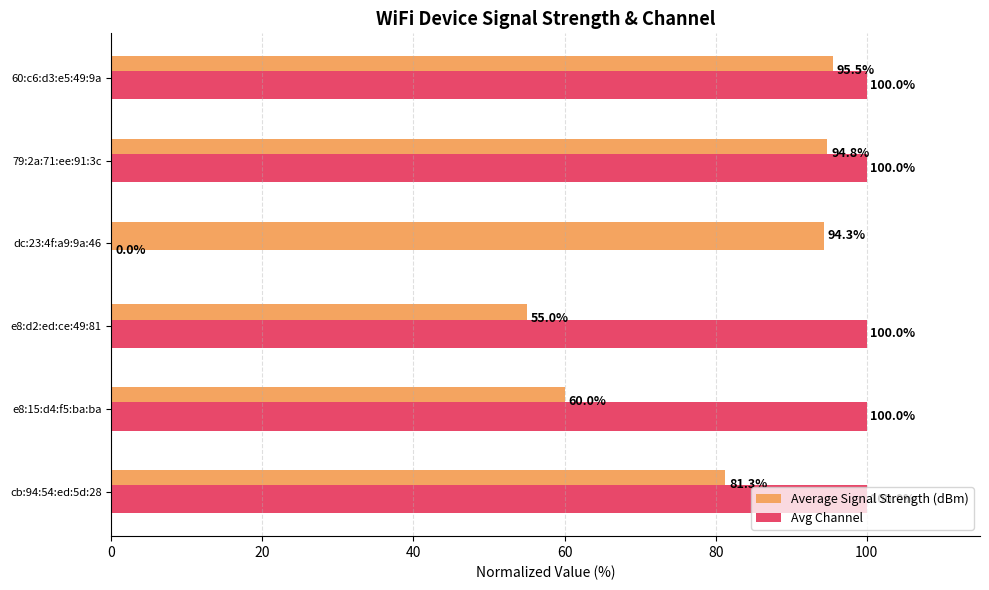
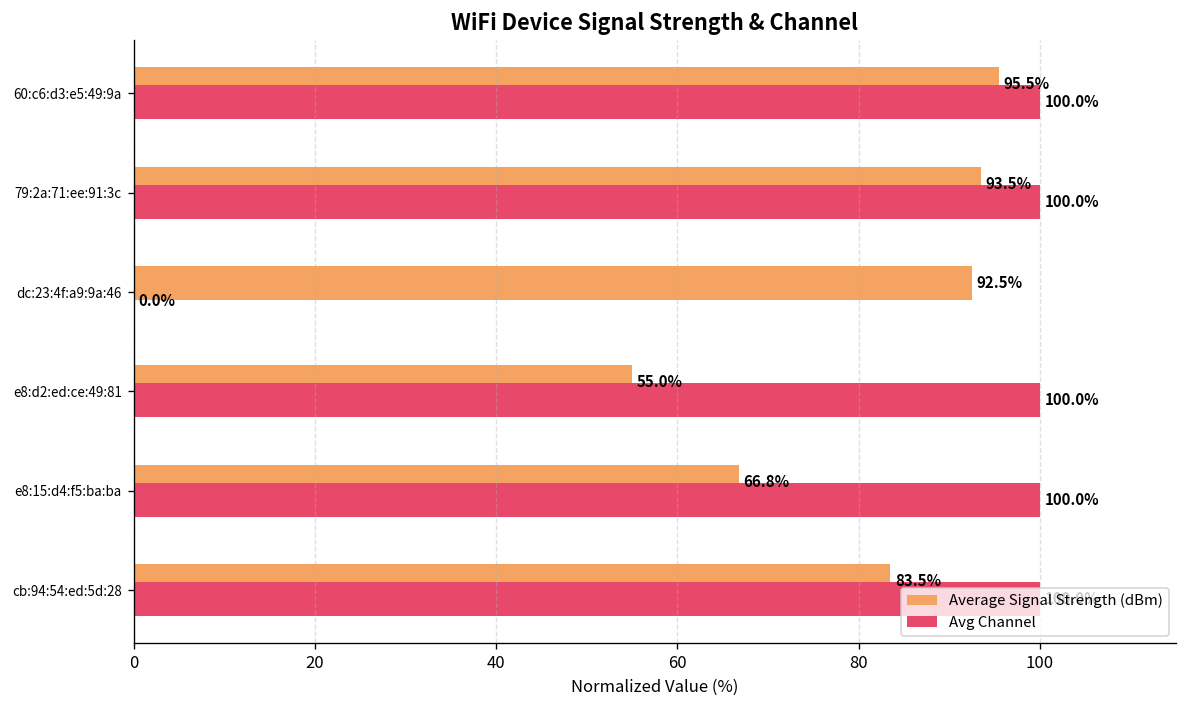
Average Signal Strength (dBm), 79:2a:71:ee:91:3c: 94.8% -> 93.5%
Average Signal Strength (dBm), dc:23:4f:a9:9a:46: 94.3% -> 92.5%
Average Signal Strength (dBm), e8:15:d4:f5:ba:ba: 60.0% -> 66.8%
Average Signal Strength (dBm), cb:94:54:ed:5d:28: 81 -> 84
